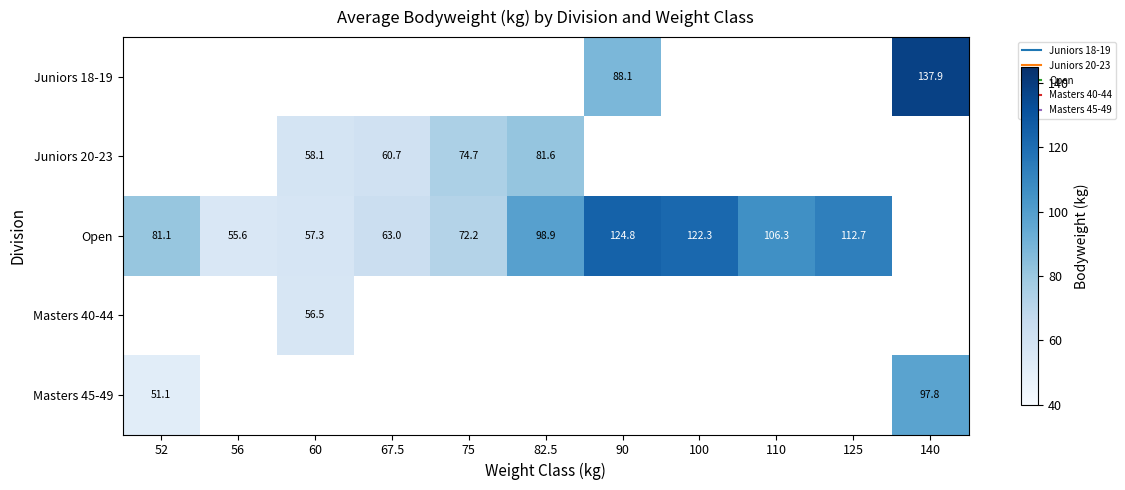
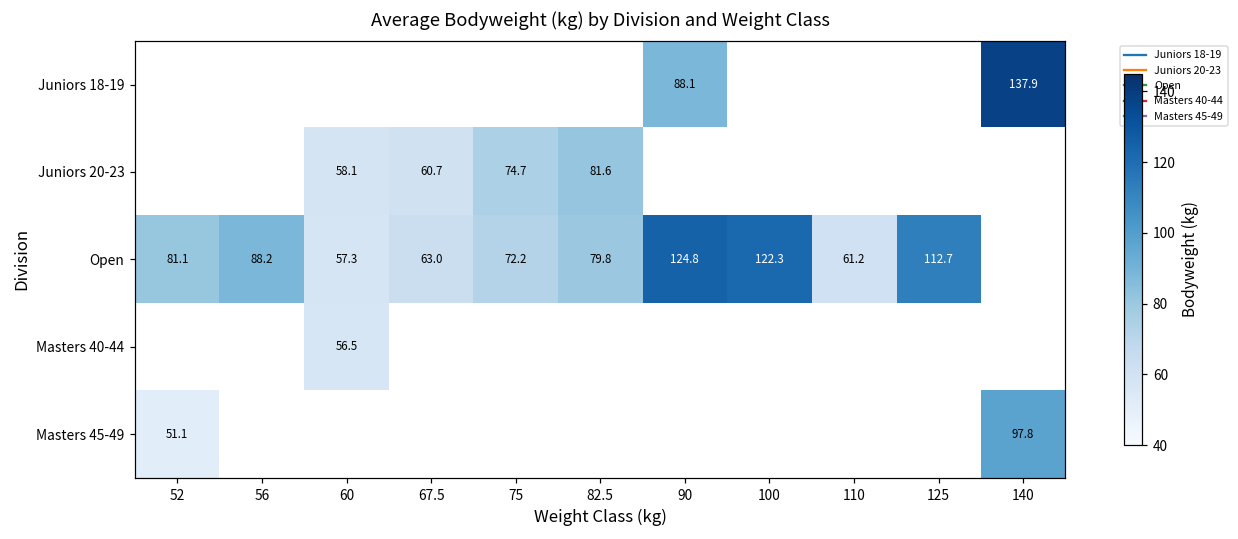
Open, 56: 55.6 -> 88.2
Open, 82.5: 98.9 -> 79.8
Open, 110: 106.3 -> 61.2
